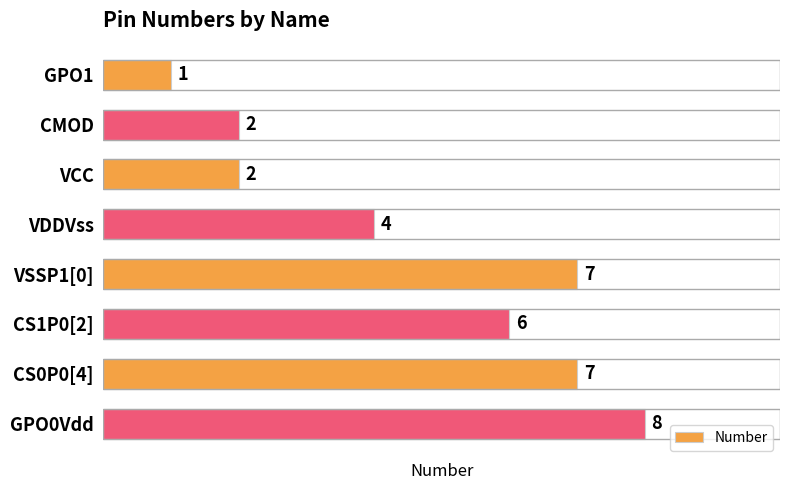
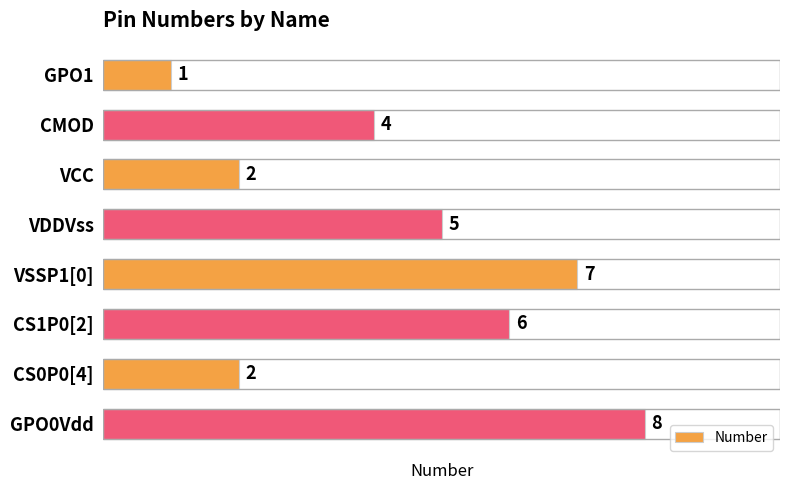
CMOD: 2 -> 4
VDDVss: 4 -> 5
CS0P0[4]: 7 -> 2
